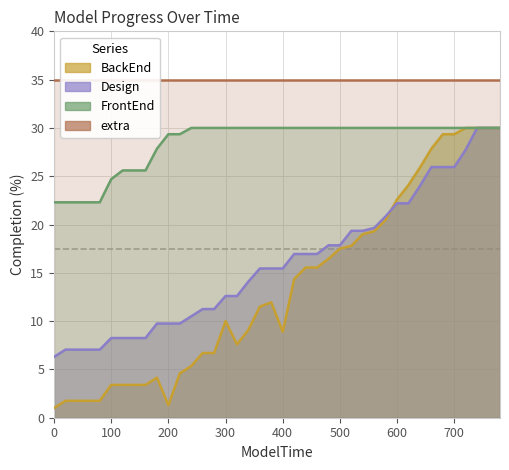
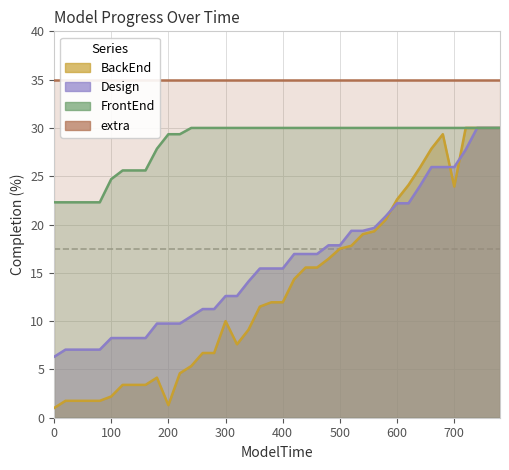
BackEnd, 100: 3 -> 2
BackEnd, 400: 9 -> 12
BackEnd, 700: 29 -> 24
